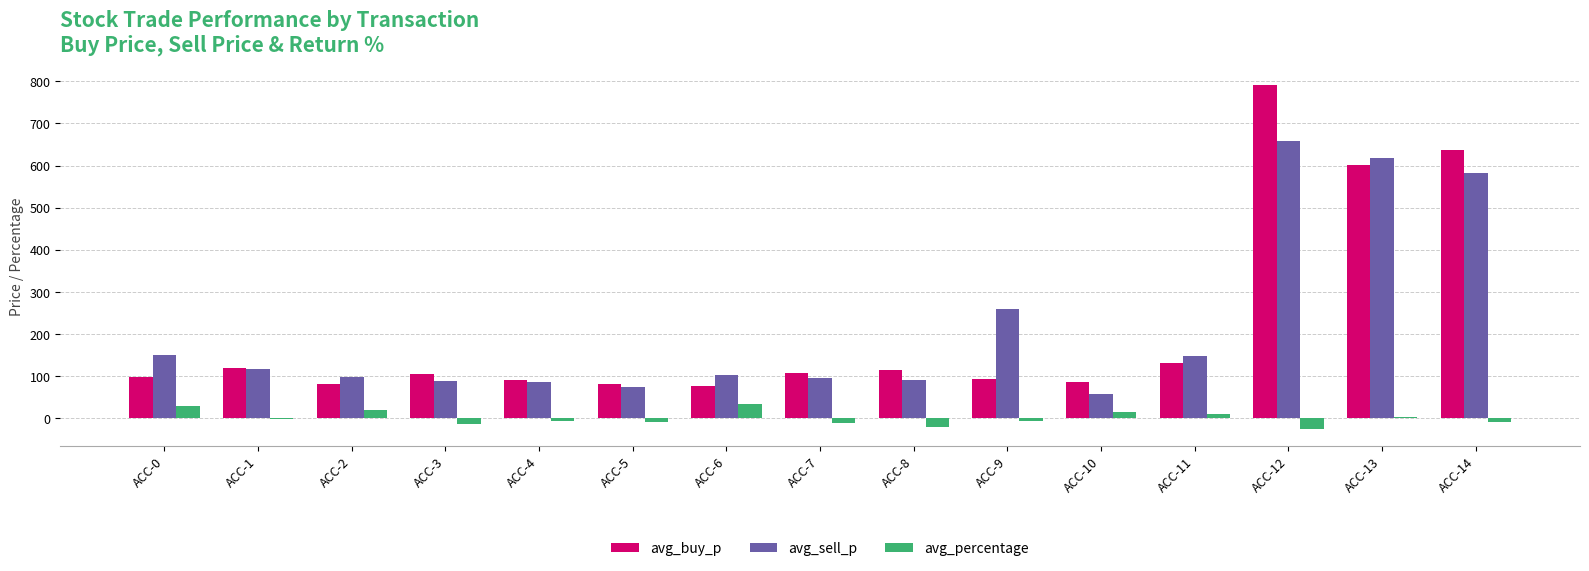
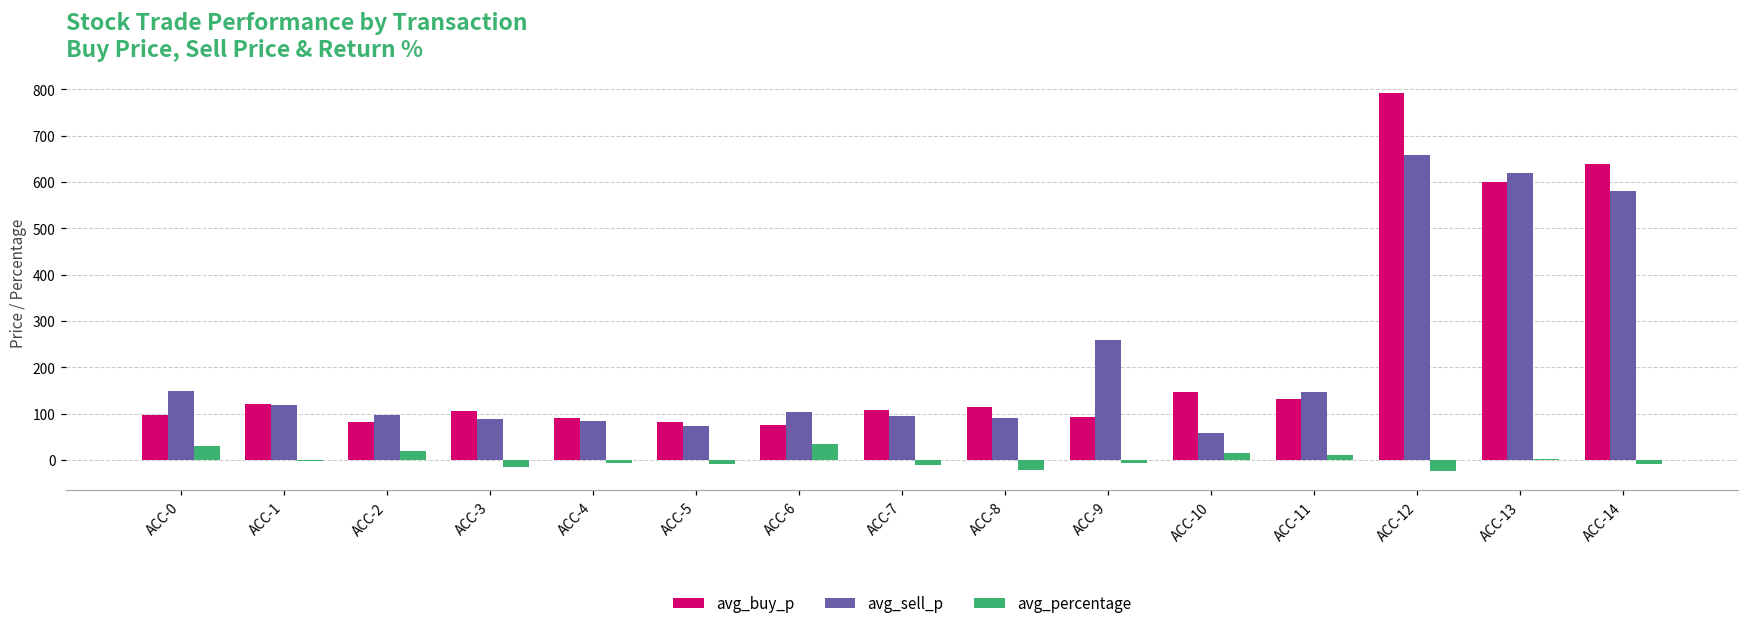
avg_buy_p, ACC-10: 90 -> 150
